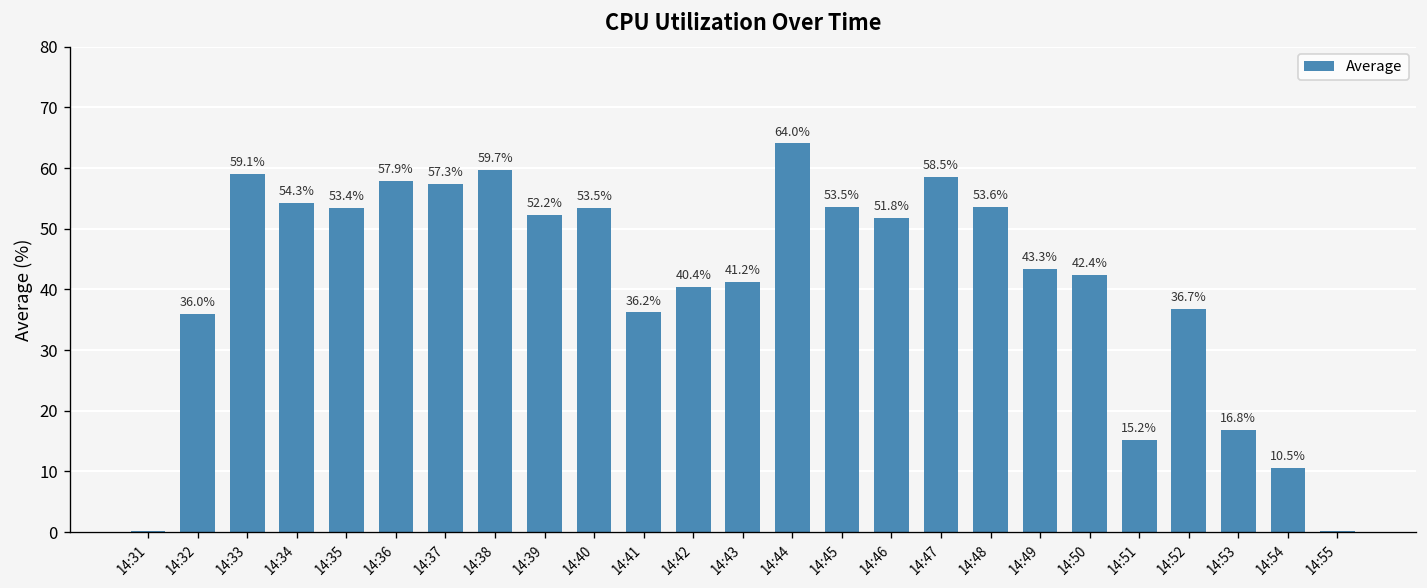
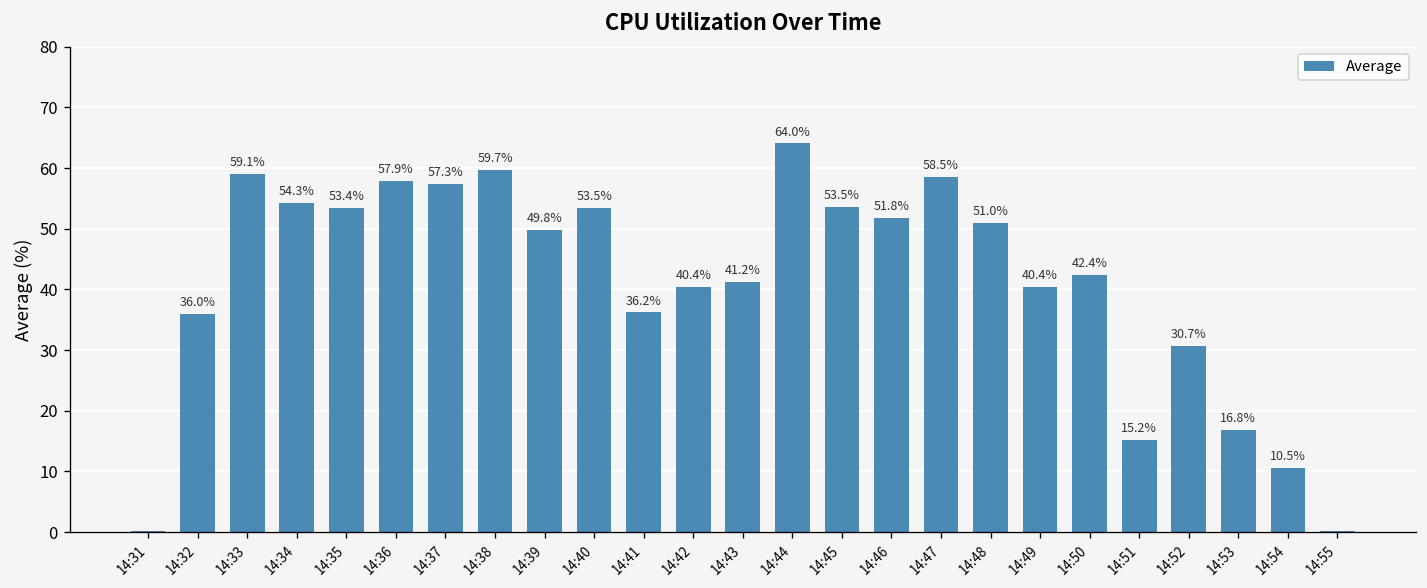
14:39: 52.2% -> 49.8%
14:48: 53.6% -> 51.0%
14:49: 43.3% -> 40.4%
14:52: 36.7% -> 30.7%
